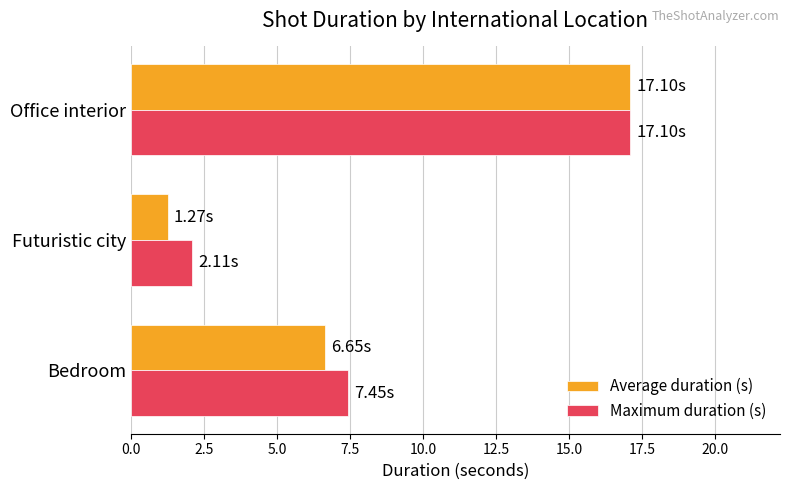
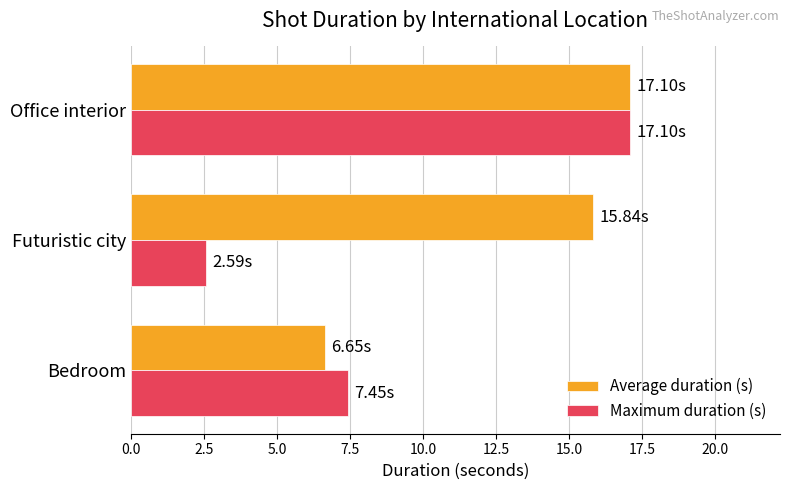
Average duration (s), Futuristic city: 1.27s -> 15.84s
Maximum duration (s), Futuristic city: 2.11s -> 2.59s
